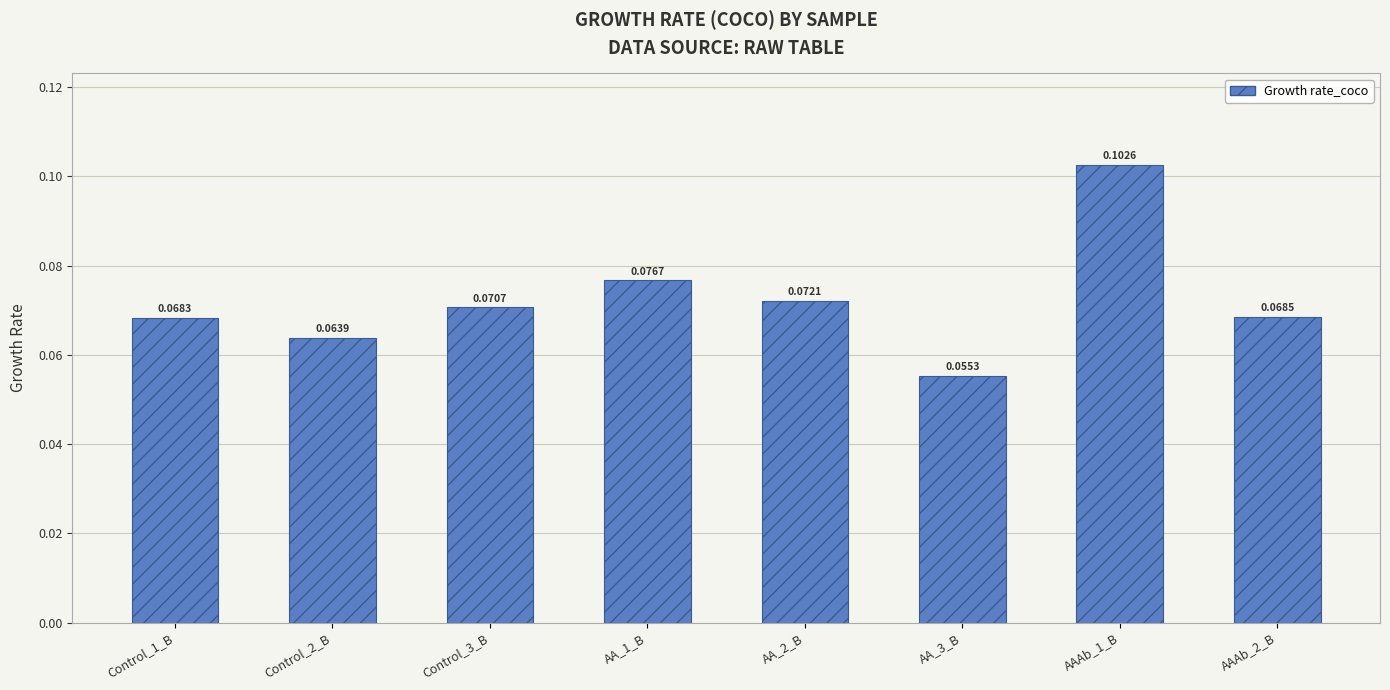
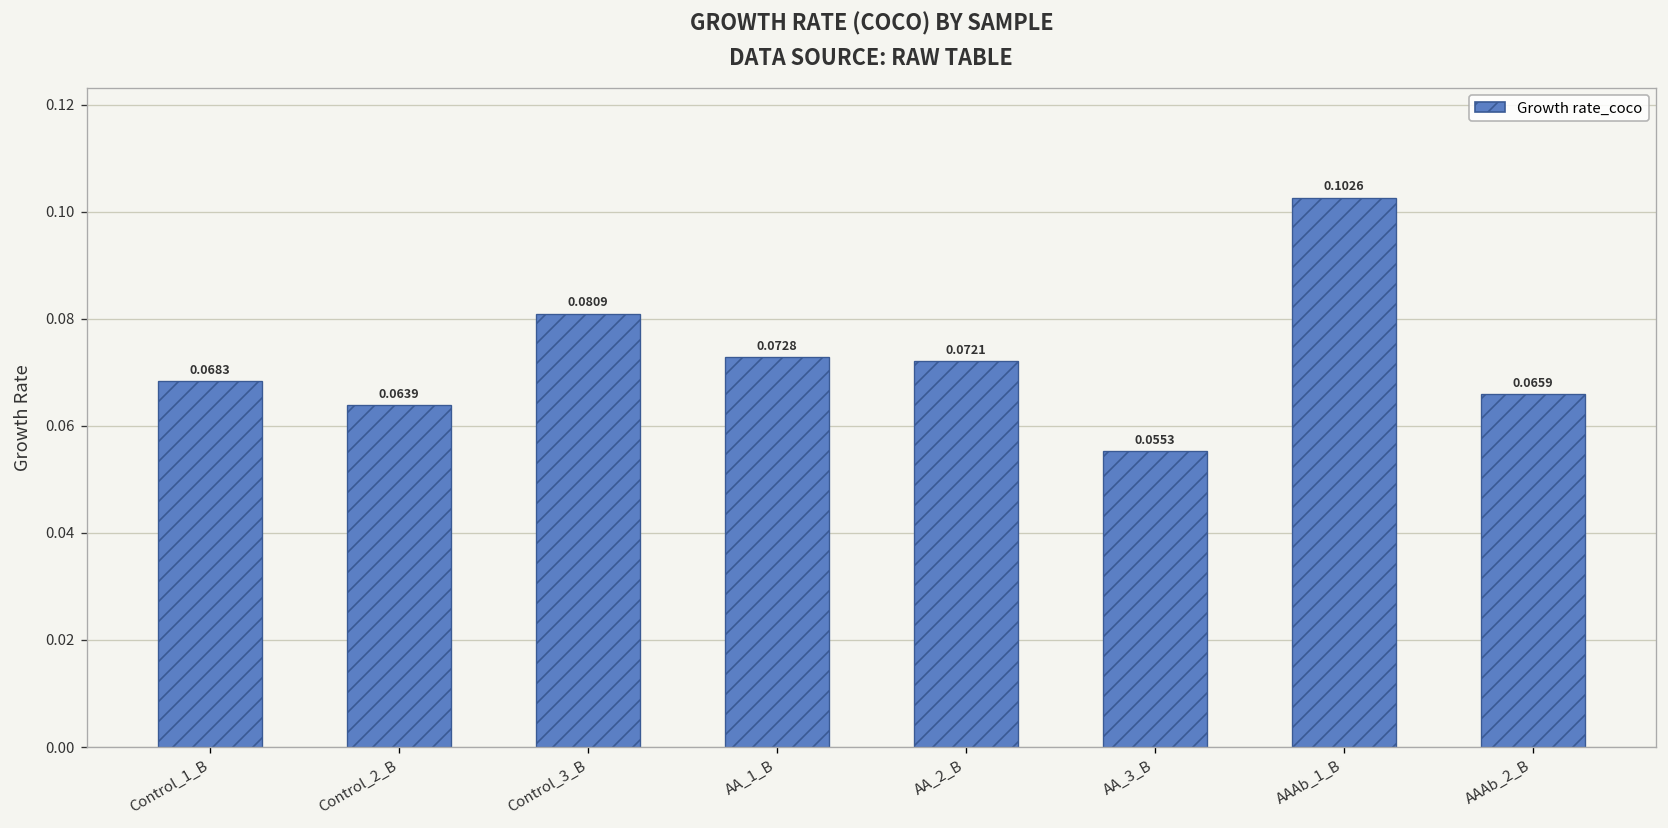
Control_3_B: 0.0707 -> 0.0809
AA_1_B: 0.0767 -> 0.0728
AAAb_2_B: 0.0685 -> 0.0659
